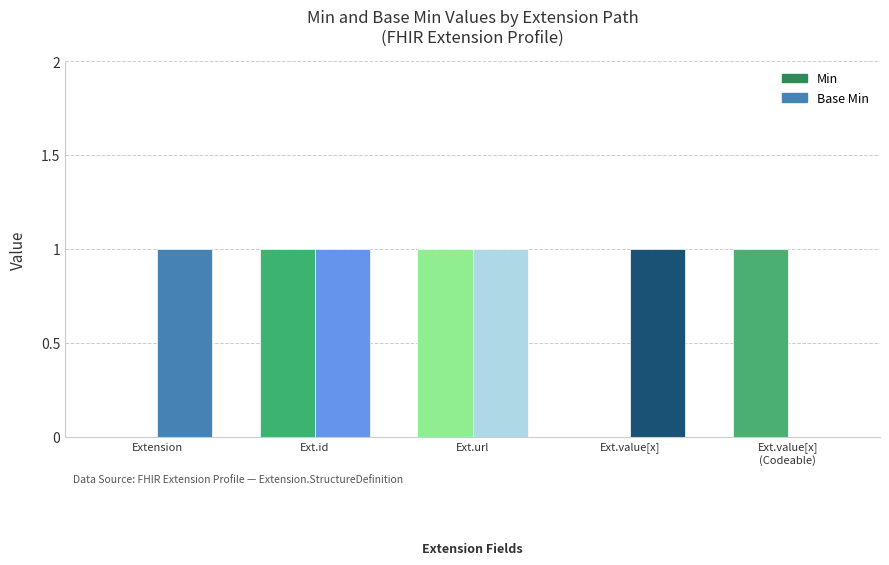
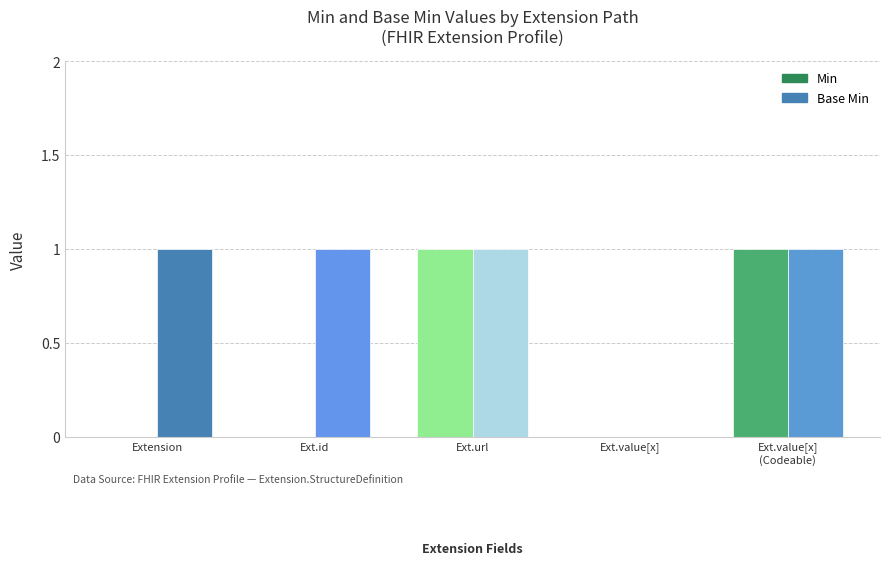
Min, Ext.id: 1 -> 0
Base Min, Ext.value[x]: 1 -> 0
Base Min, Ext.value[x] (Codeable): 0 -> 1
